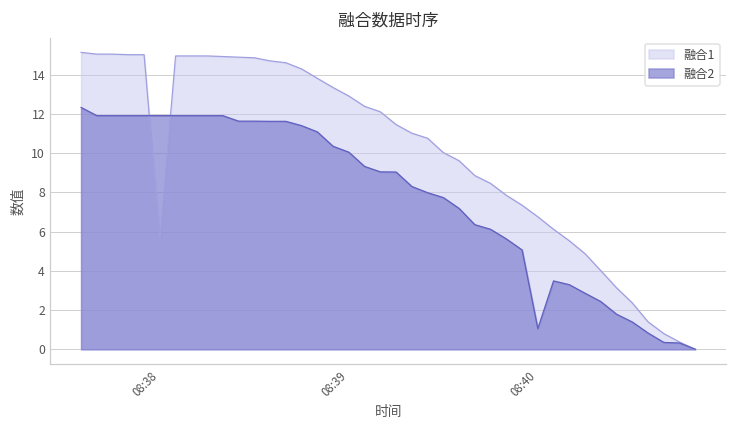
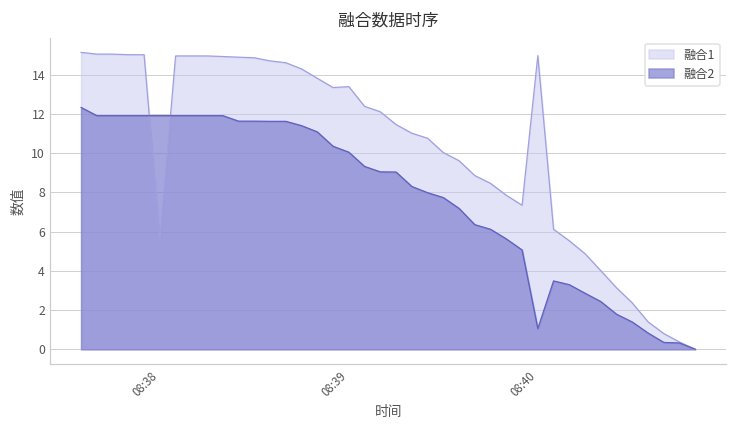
融合1, 08:39: 12.9 -> 13.4
融合1, 08:40: 6.8 -> 15.0
